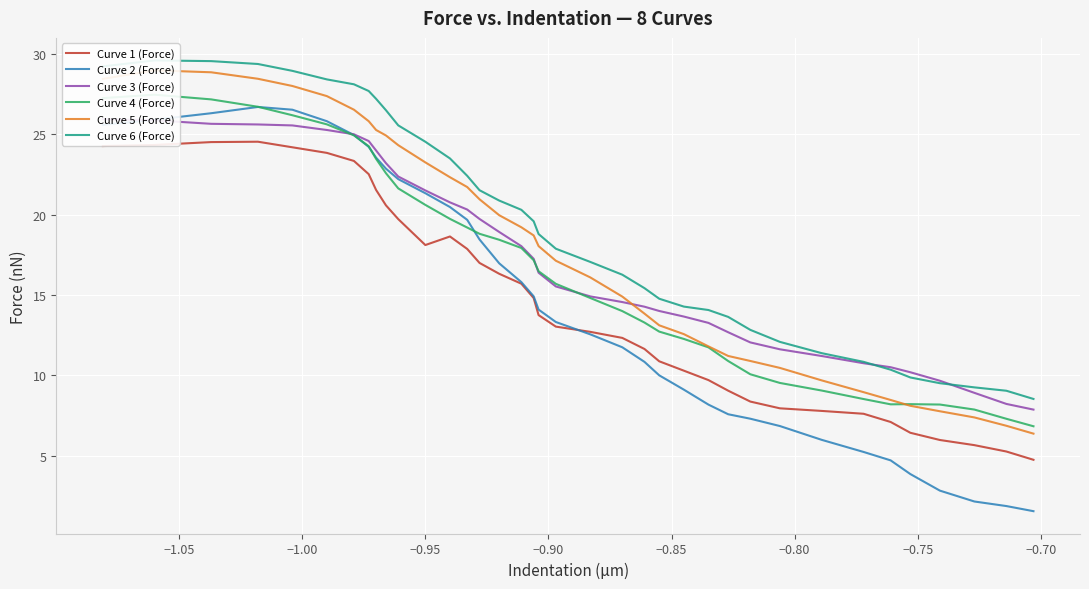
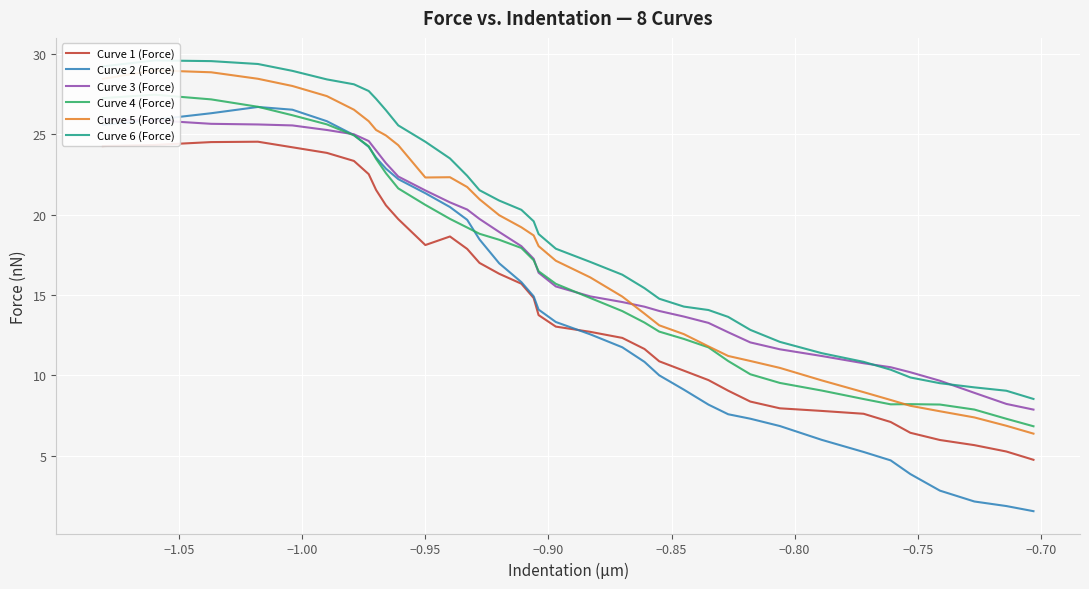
Curve 5 (Force), −0.95: 23.3 -> 22.3
